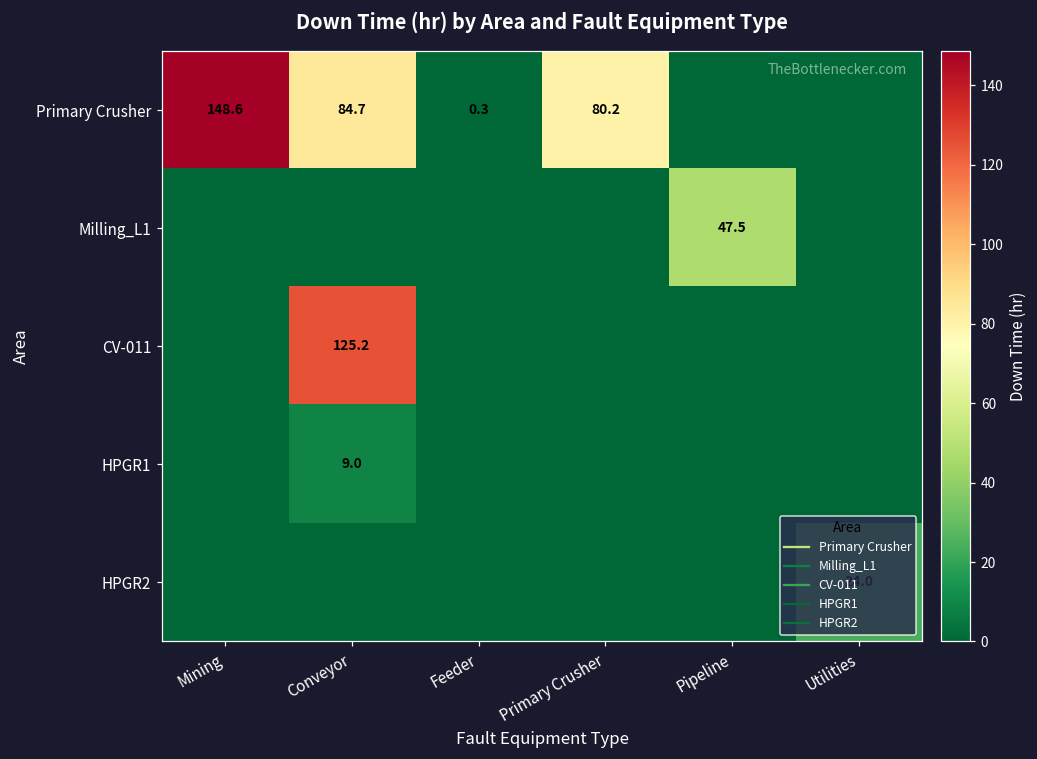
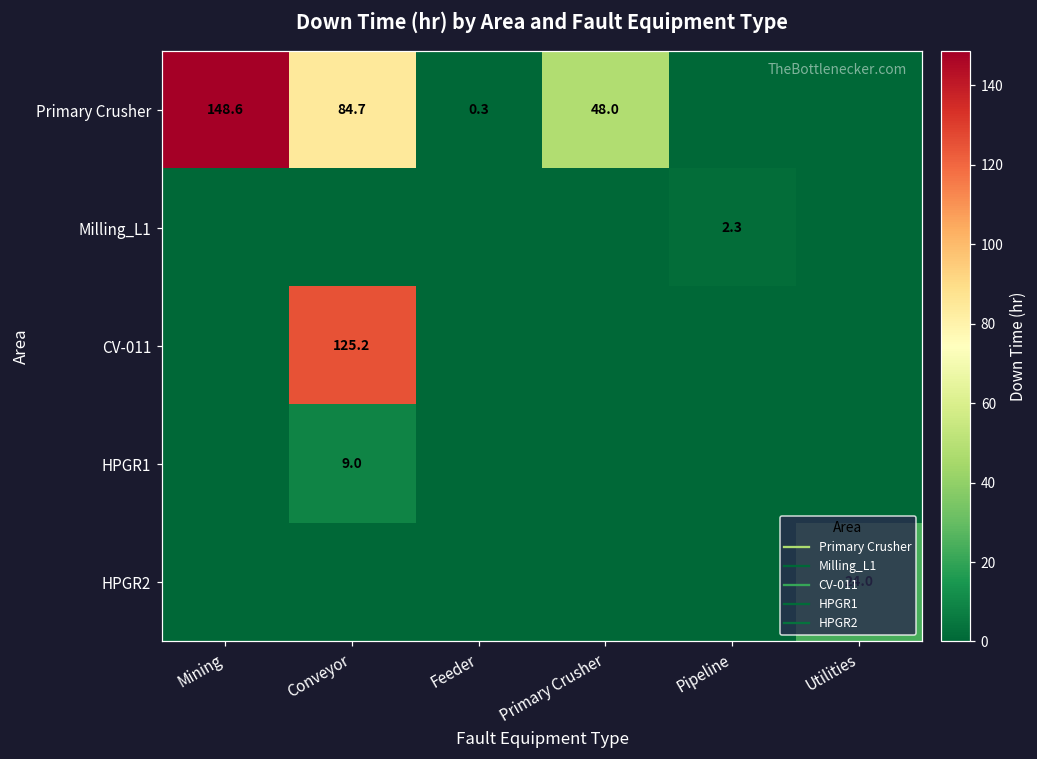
Primary Crusher, Primary Crusher: 80.2 -> 48.0
Milling_L1, Pipeline: 47.5 -> 2.3
